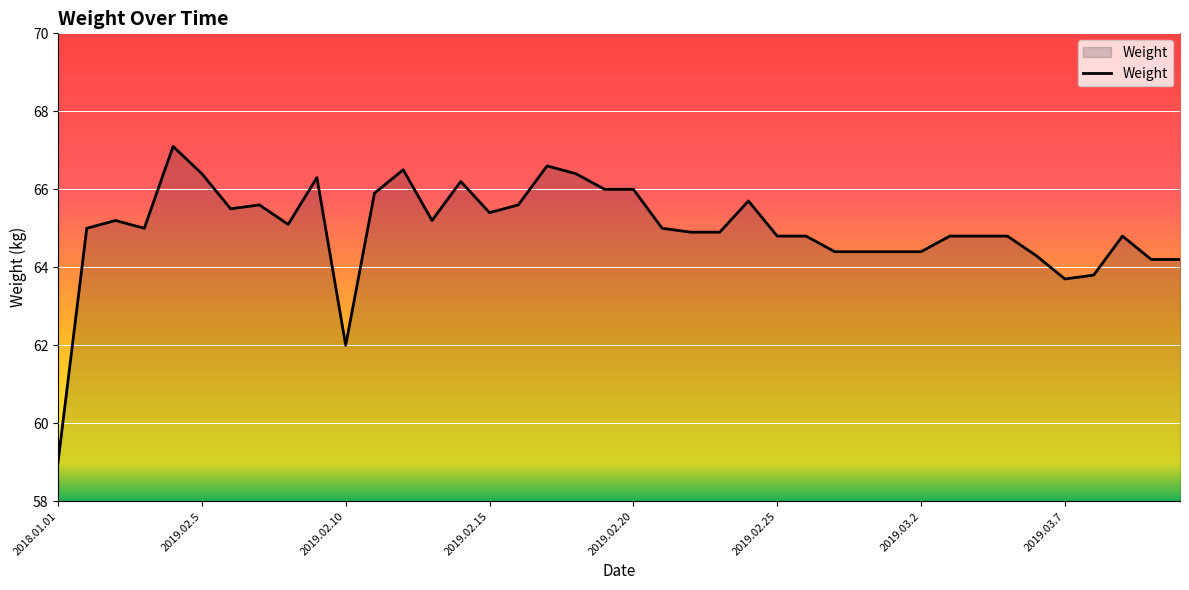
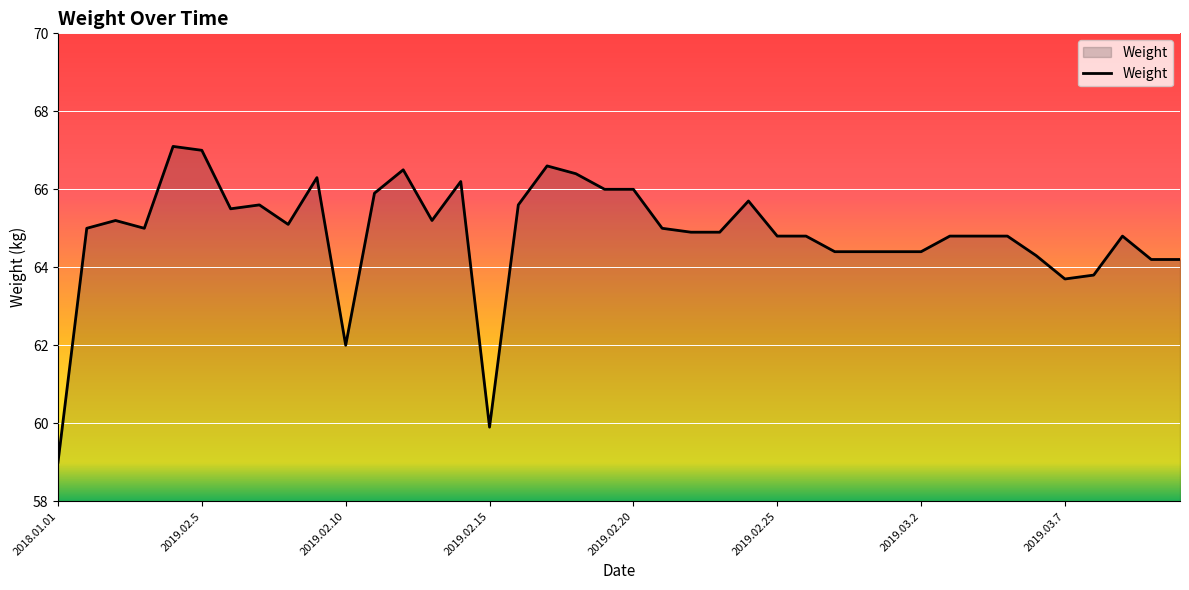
2019.02.5: 66.4 -> 67.0
2019.02.15: 65.4 -> 59.9
